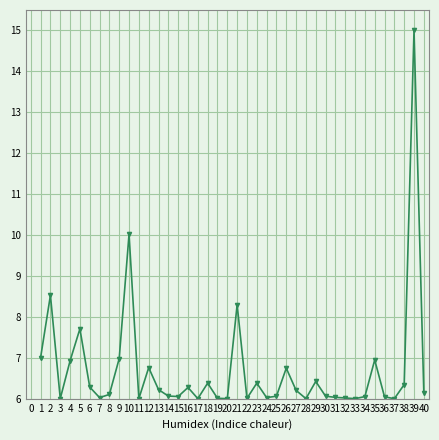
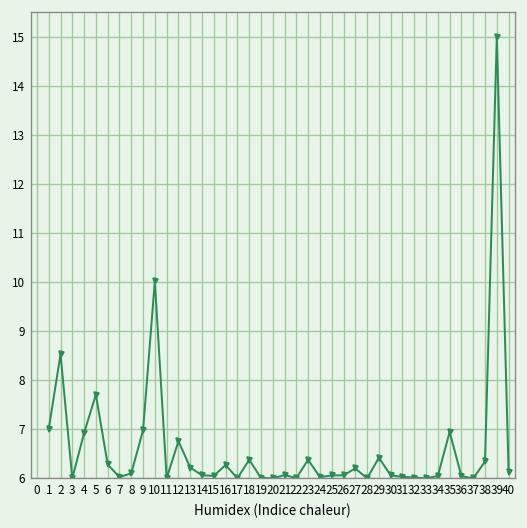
21: 8.3 -> 6.1
26: 6.7 -> 6.1
